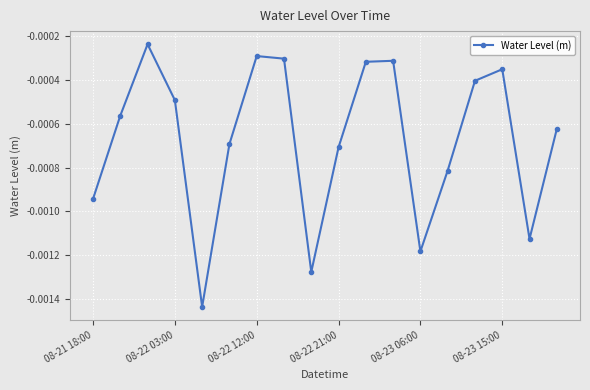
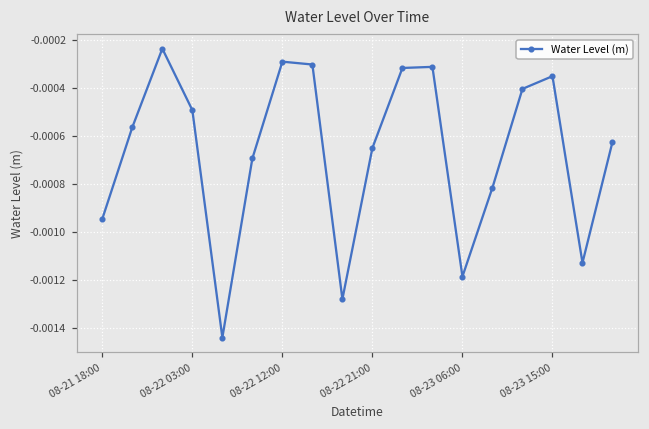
08-22 21:00: -0.00071 -> -0.00065
